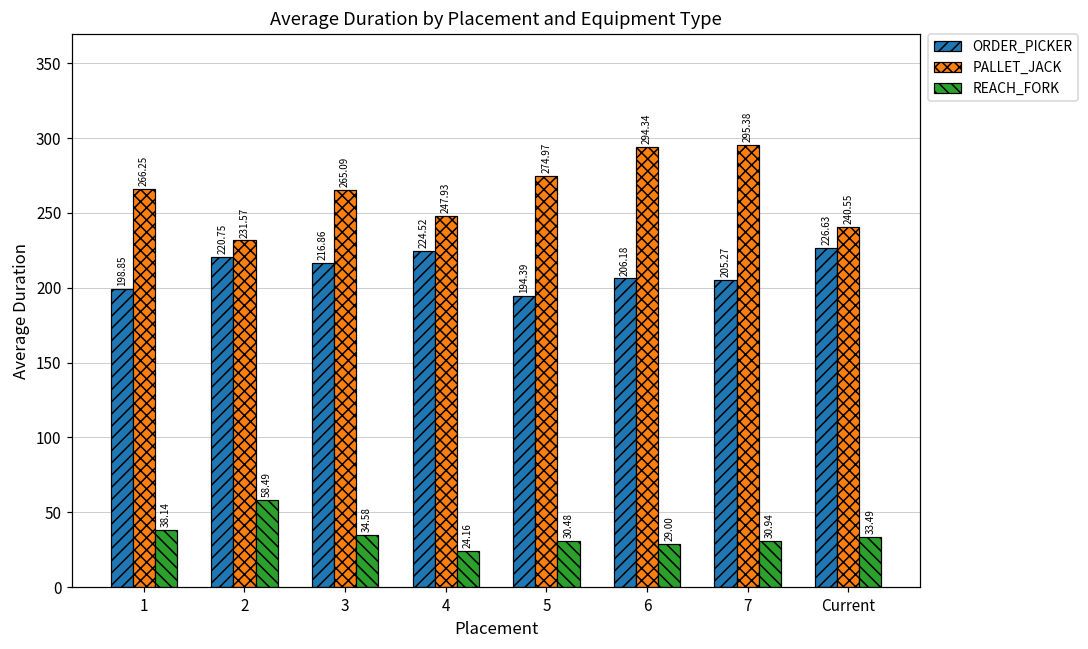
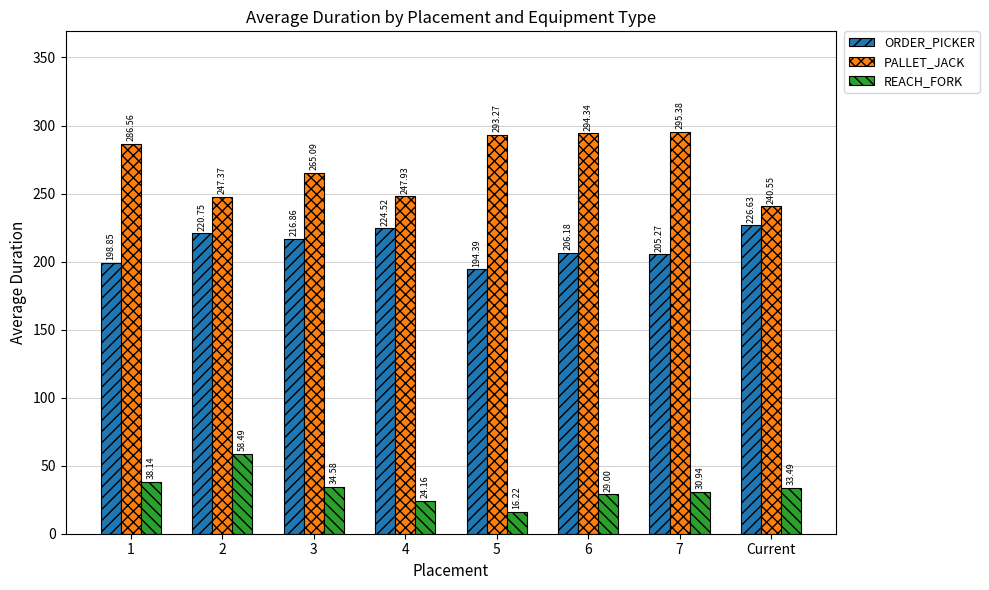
PALLET_JACK, 1: 266.25 -> 286.56
PALLET_JACK, 2: 231.57 -> 247.37
PALLET_JACK, 5: 274.97 -> 293.27
REACH_FORK, 5: 30.48 -> 16.22
